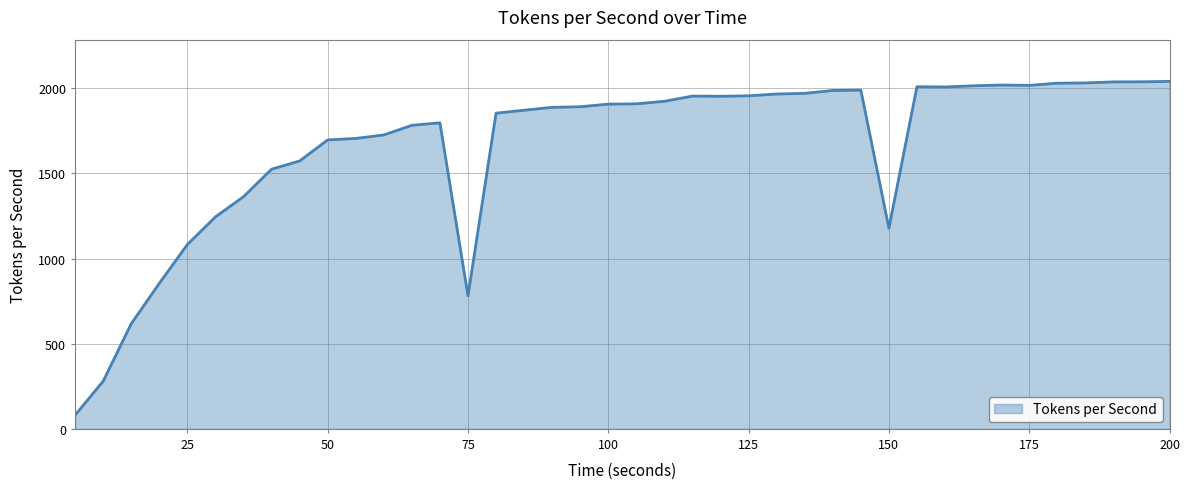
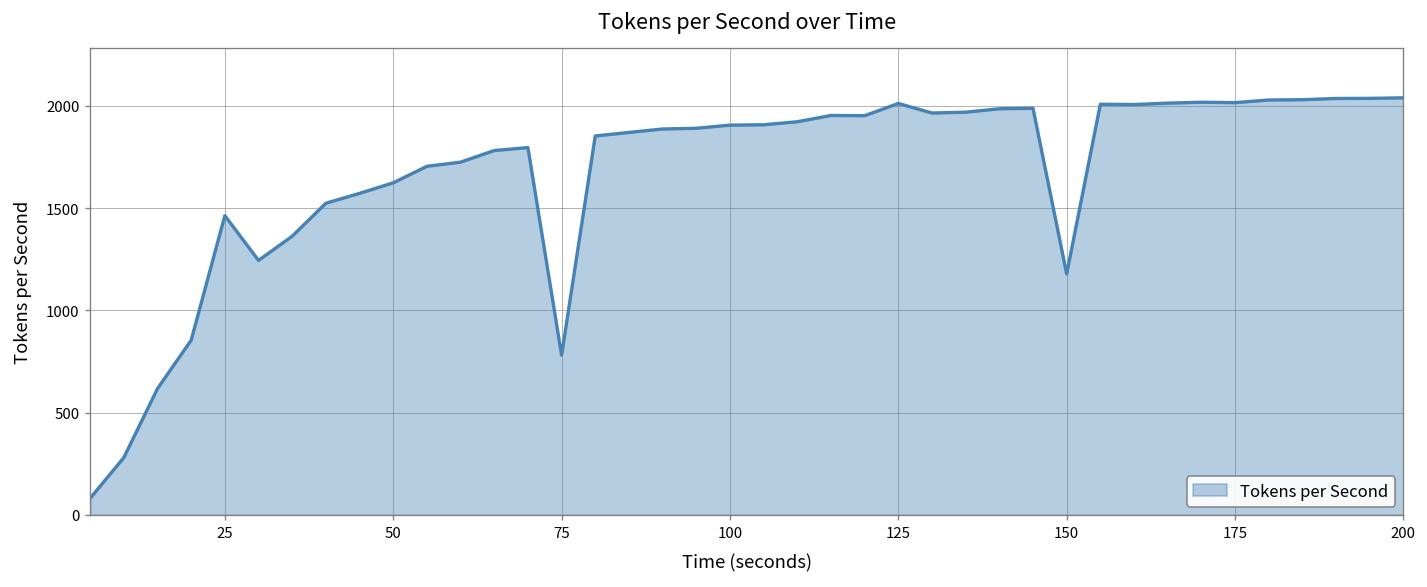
25: 1080 -> 1460
50: 1700 -> 1620
125: 1960 -> 2010
